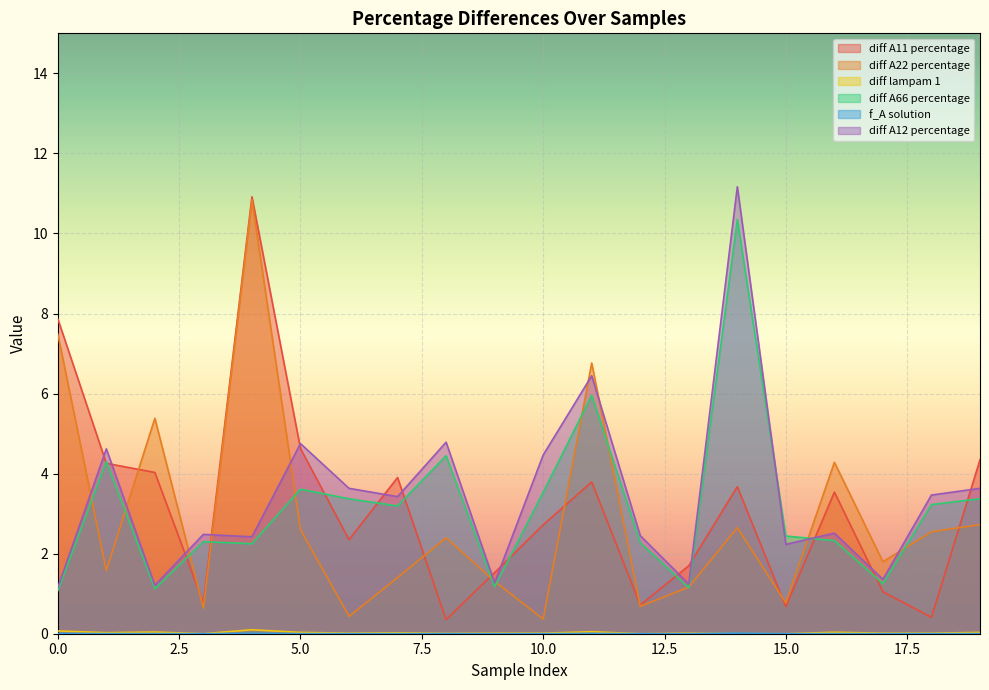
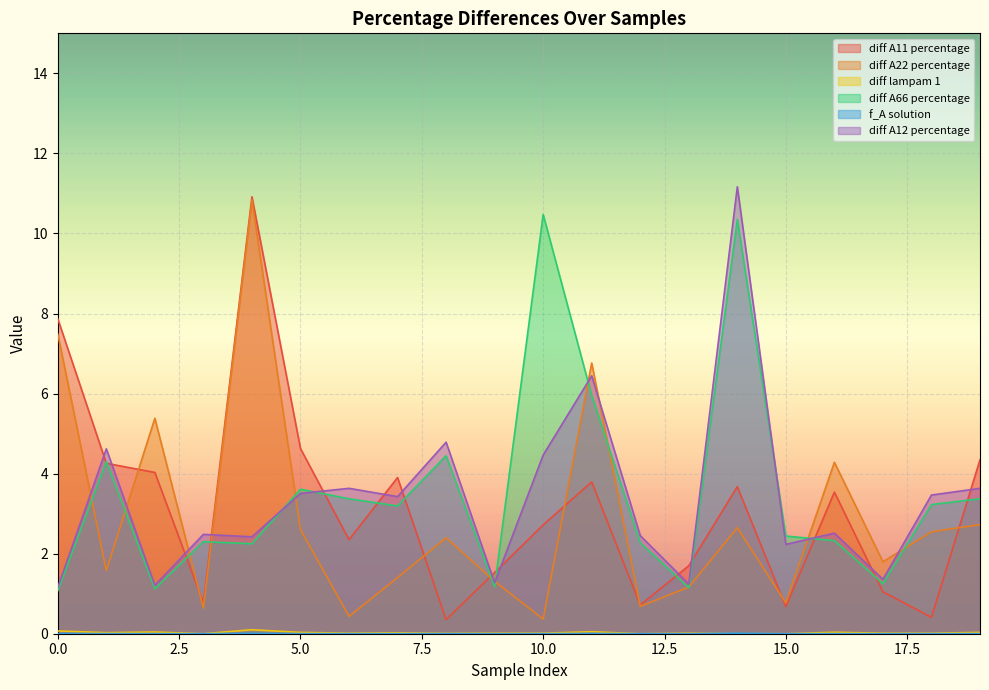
diff A12 percentage, 5.0: 4.7 -> 3.5
diff A66 percentage, 10.0: 3.5 -> 10.5
